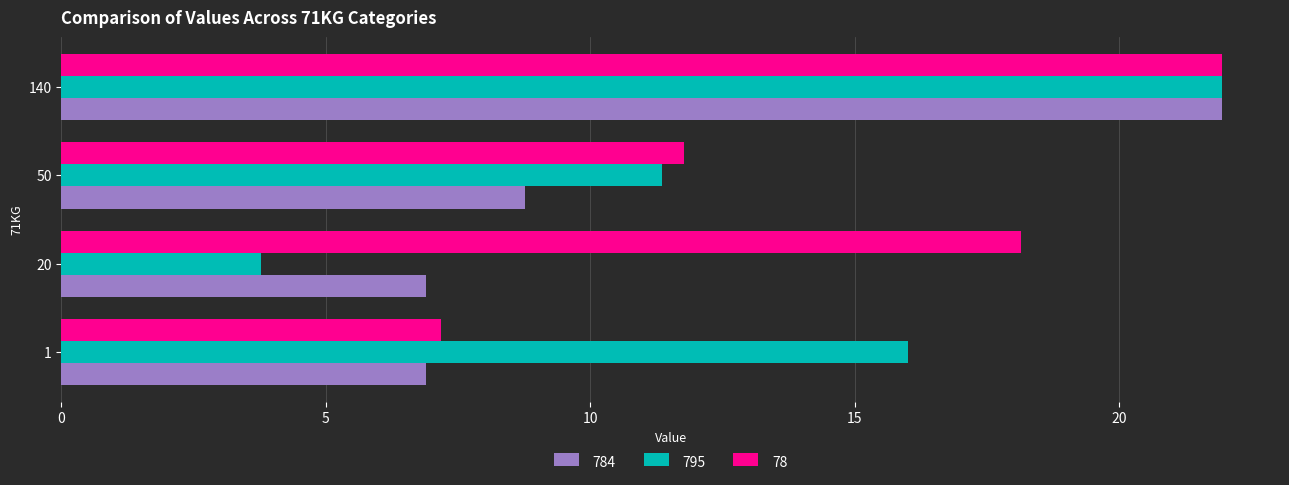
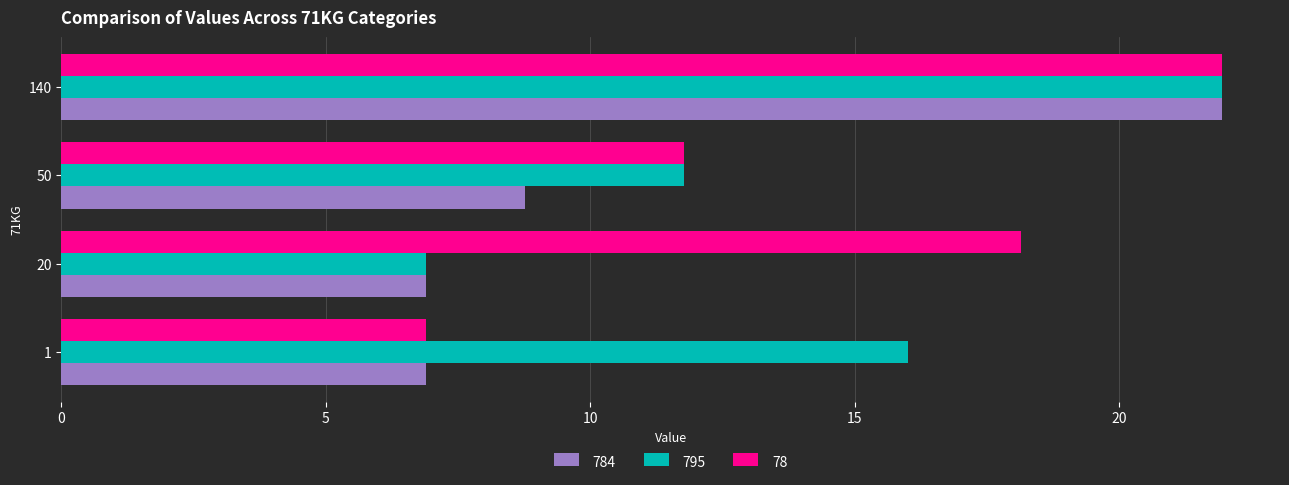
795, 50: 11.3 -> 11.8
795, 20: 3.8 -> 6.9
78, 1: 7.2 -> 6.9
